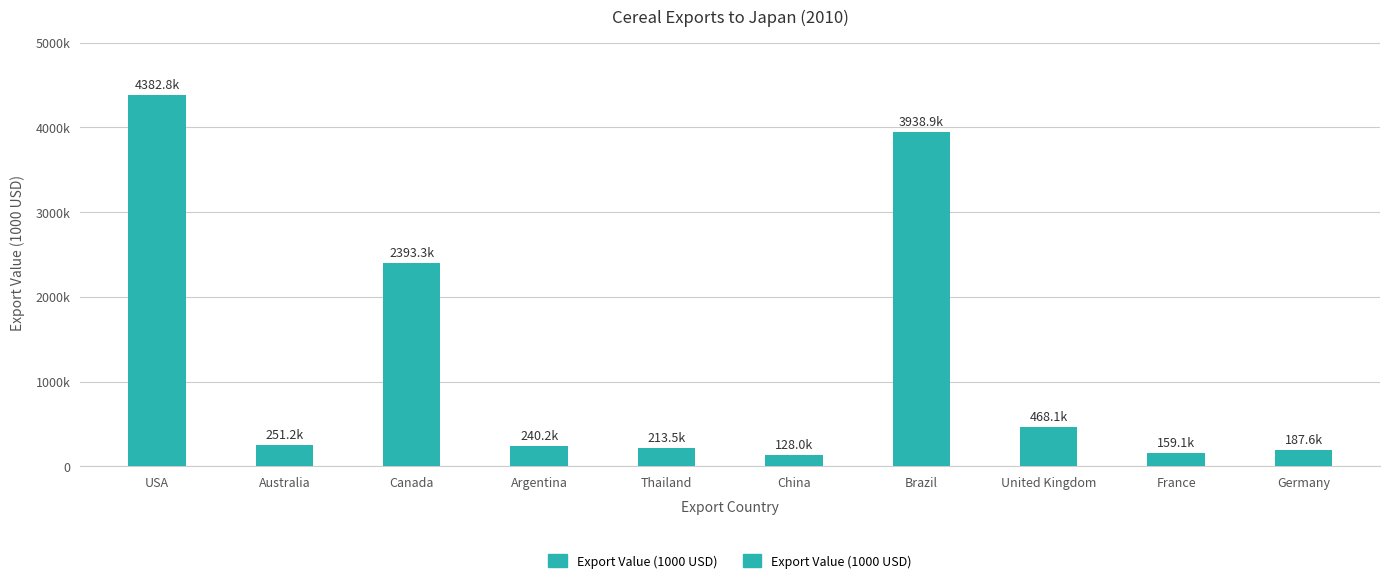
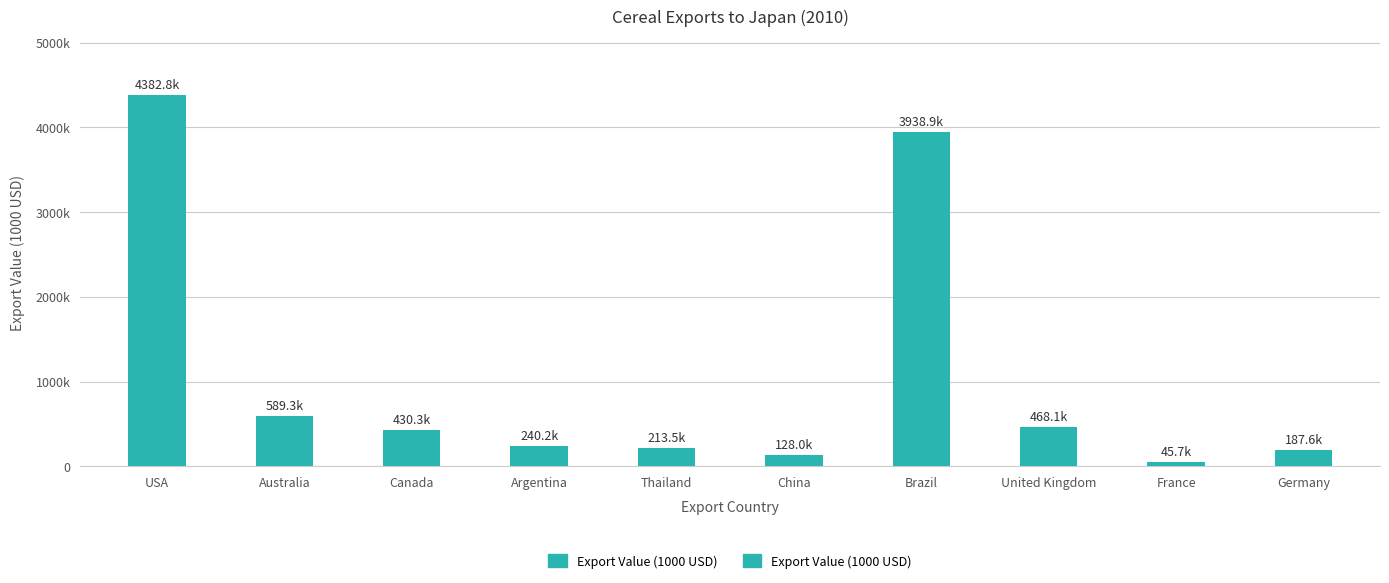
Australia: 251.2k -> 589.3k
Canada: 2393.3k -> 430.3k
France: 159.1k -> 45.7k
